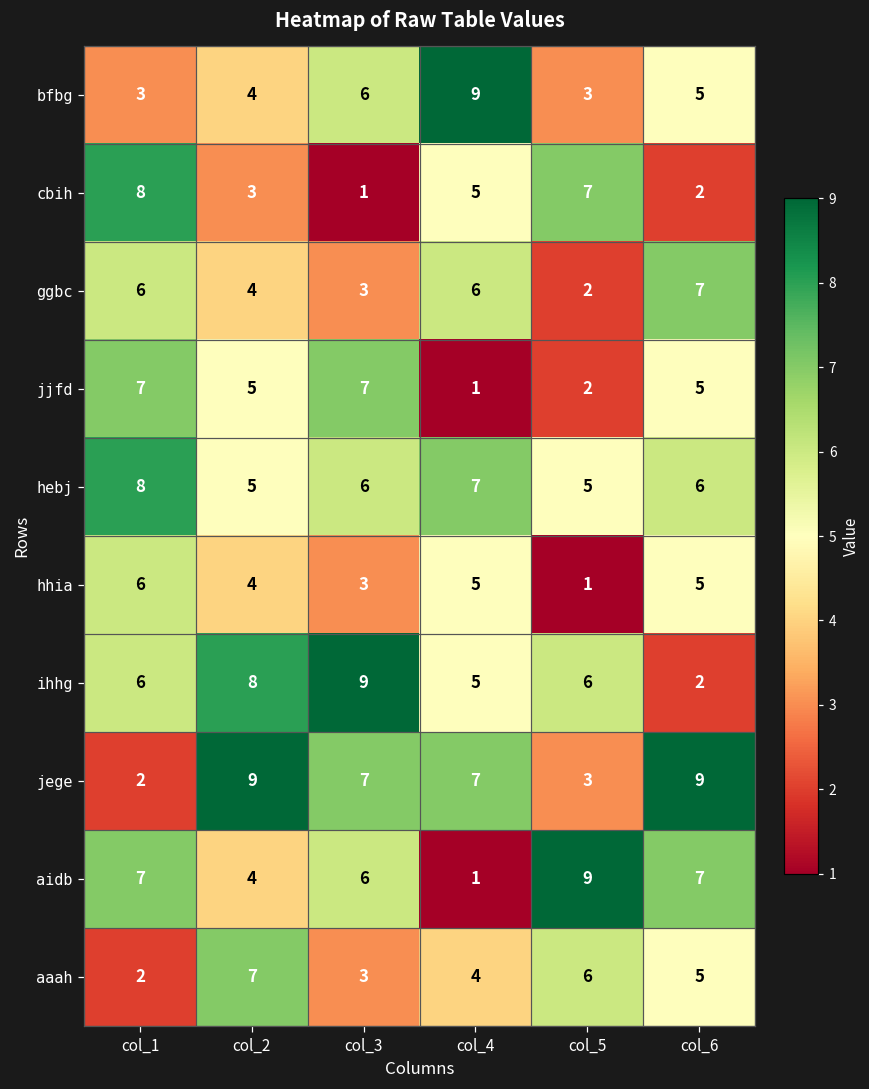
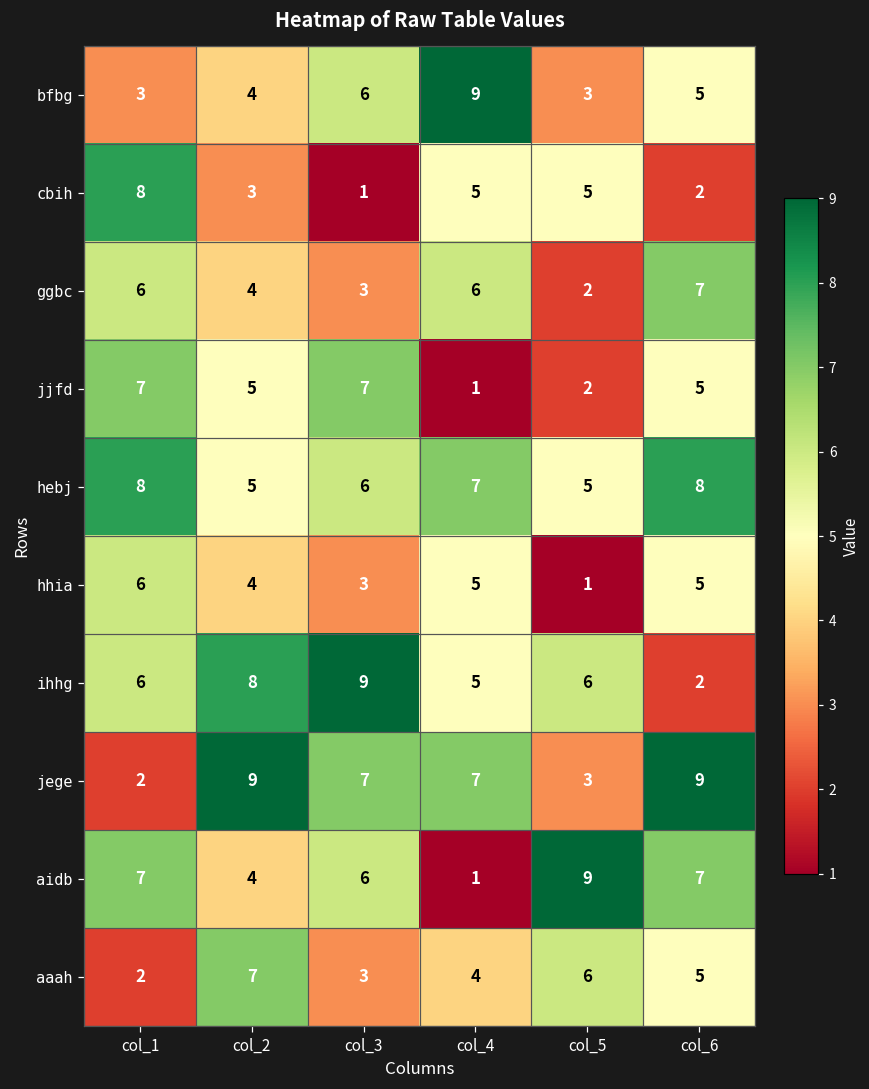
cbih, col_5: 7 -> 5
hebj, col_6: 6 -> 8
